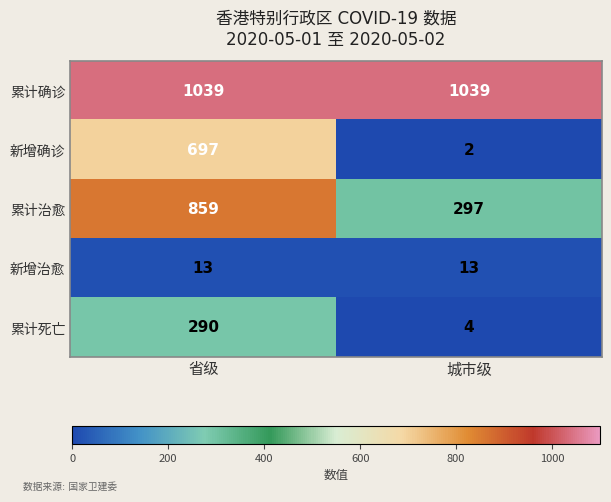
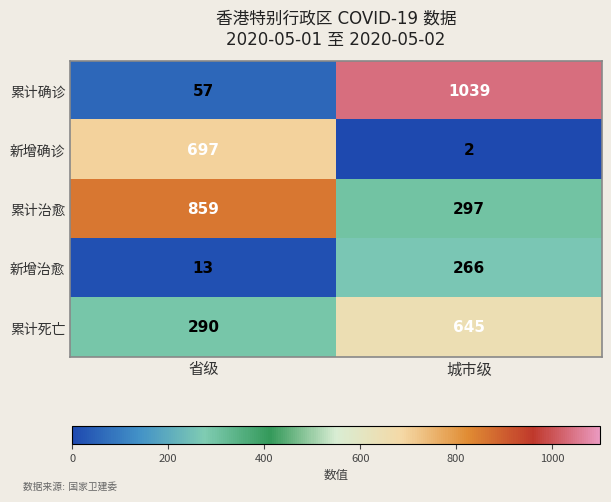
累计确诊, 省级: 1039 -> 57
新增治愈, 城市级: 13 -> 266
累计死亡, 城市级: 4 -> 645
